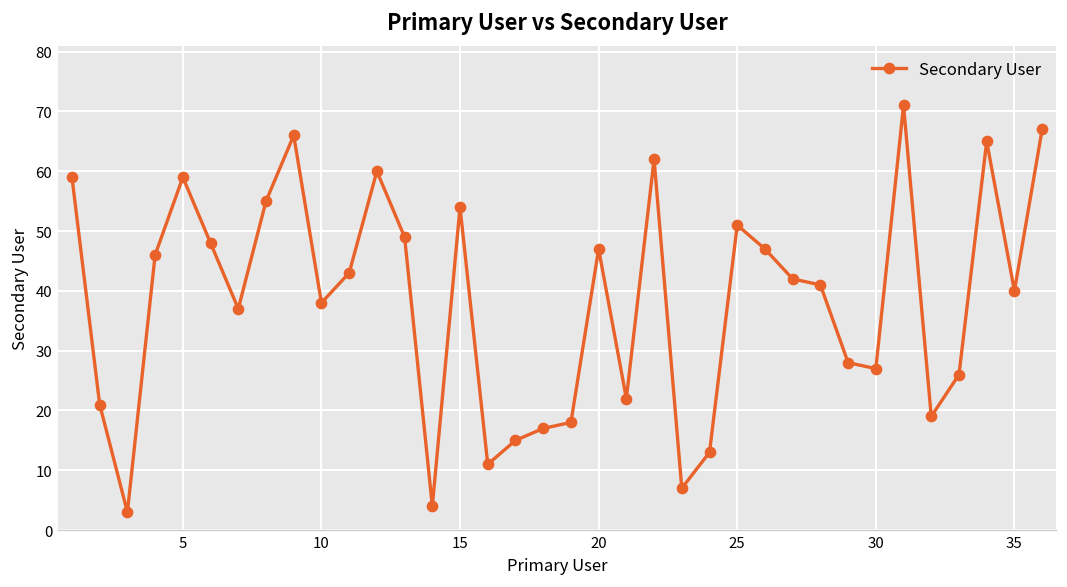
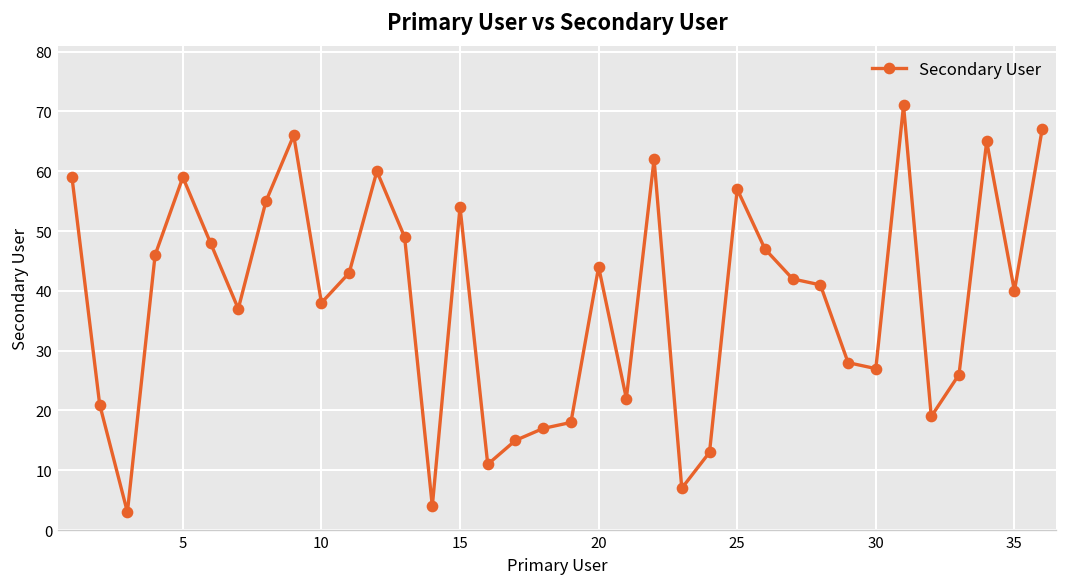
20: 47 -> 44
25: 51 -> 57
